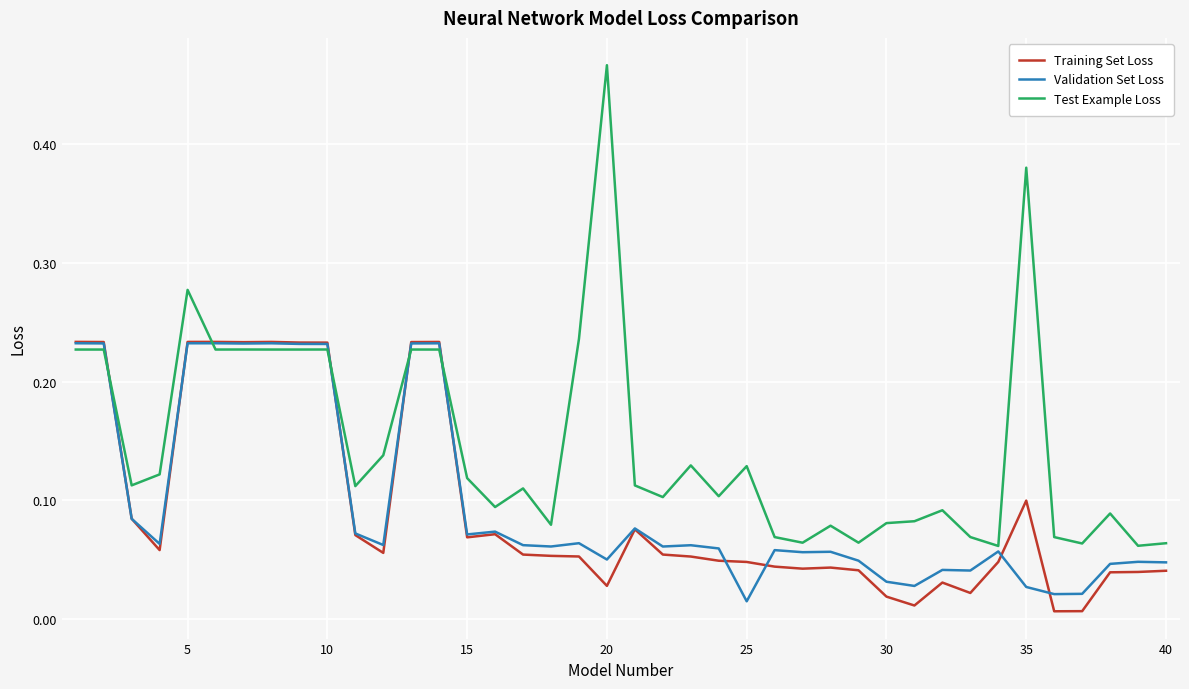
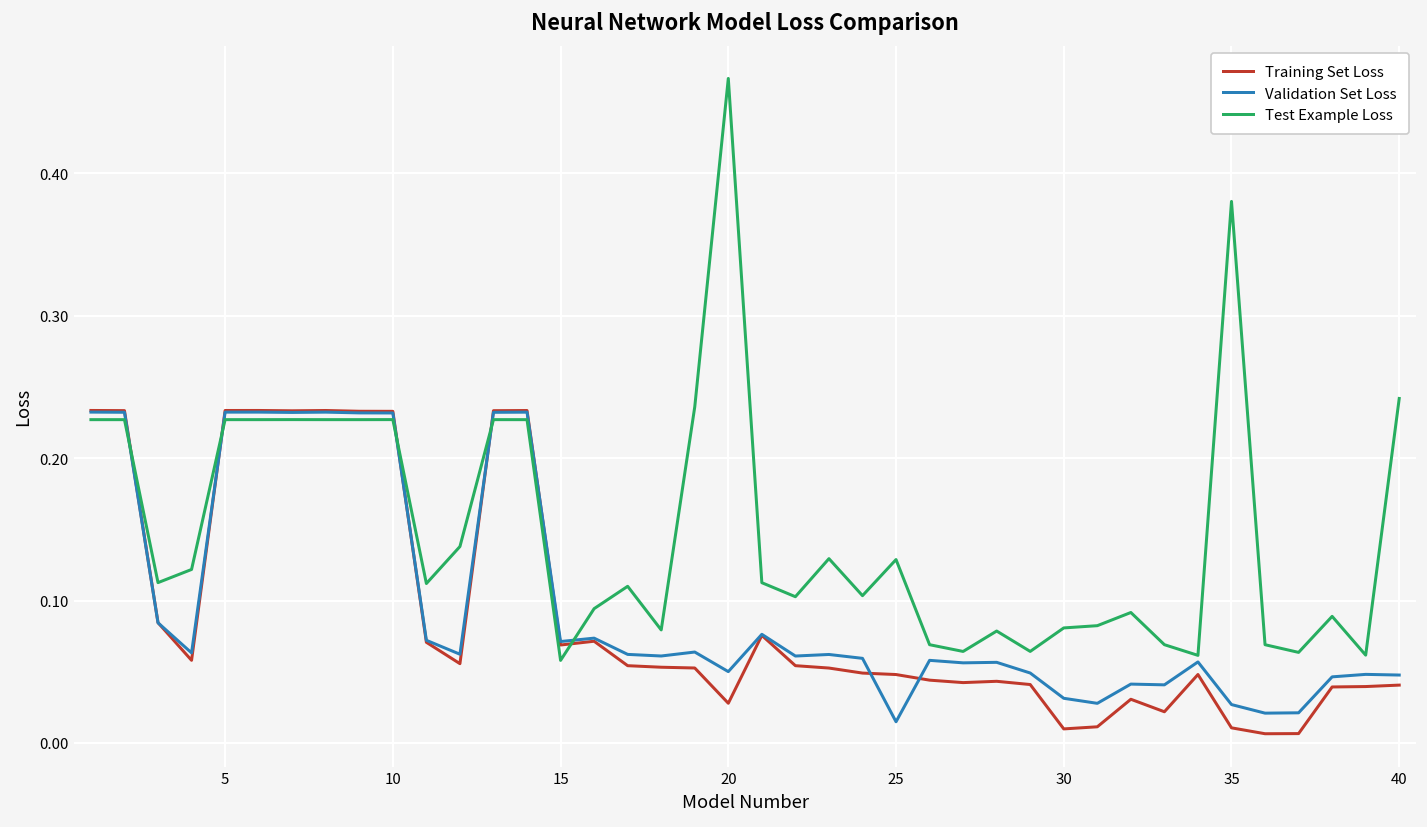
Test Example Loss, 5: 0.277 -> 0.227
Test Example Loss, 15: 0.119 -> 0.058
Training Set Loss, 30: 0.019 -> 0.010
Training Set Loss, 35: 0.100 -> 0.011
Test Example Loss, 40: 0.064 -> 0.242
